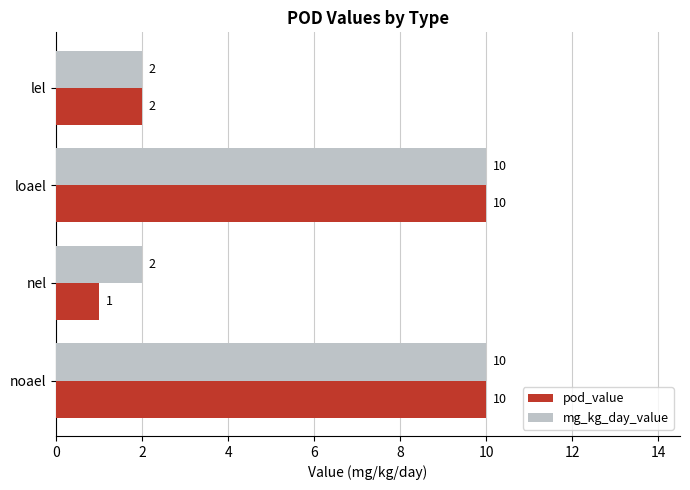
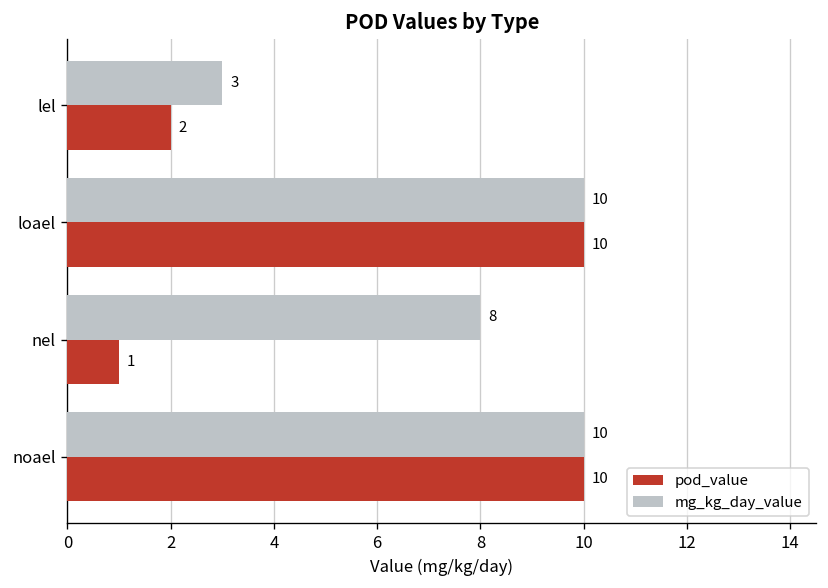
mg_kg_day_value, lel: 2 -> 3
mg_kg_day_value, nel: 2 -> 8
